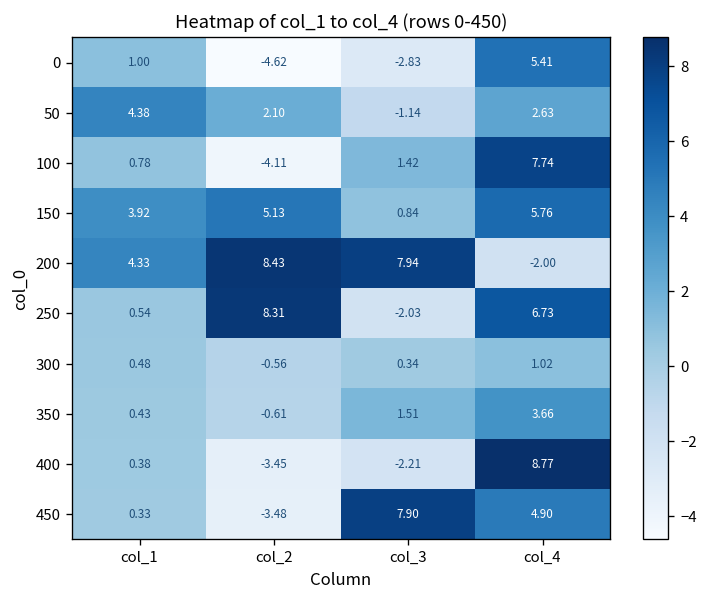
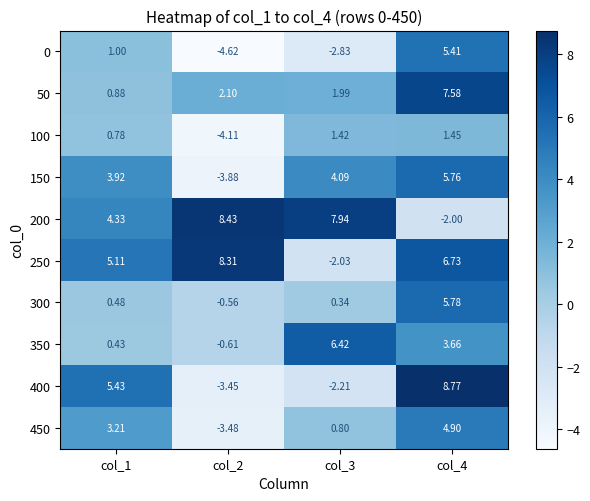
50, col_1: 4.38 -> 0.88
50, col_3: -1.14 -> 1.99
50, col_4: 2.63 -> 7.58
100, col_4: 7.74 -> 1.45
150, col_2: 5.13 -> -3.88
150, col_3: 0.84 -> 4.09
250, col_1: 0.54 -> 5.11
300, col_4: 1.02 -> 5.78
350, col_3: 1.51 -> 6.42
400, col_1: 0.38 -> 5.43
450, col_1: 0.33 -> 3.21
450, col_3: 7.90 -> 0.80
